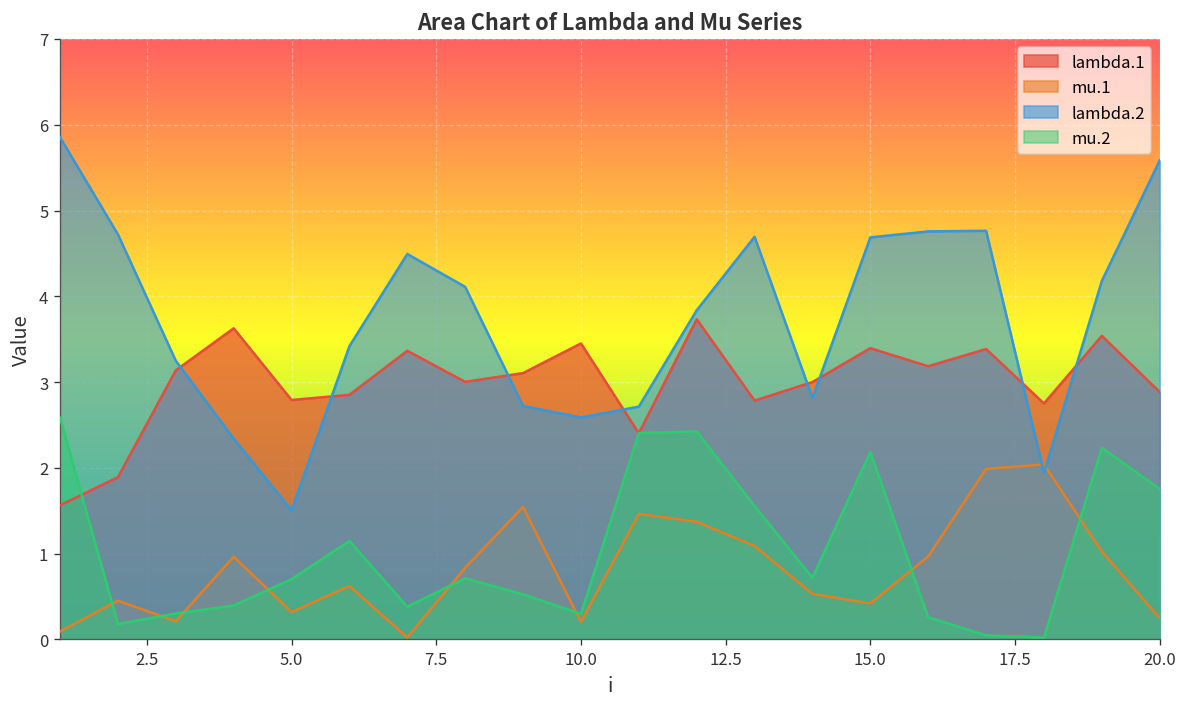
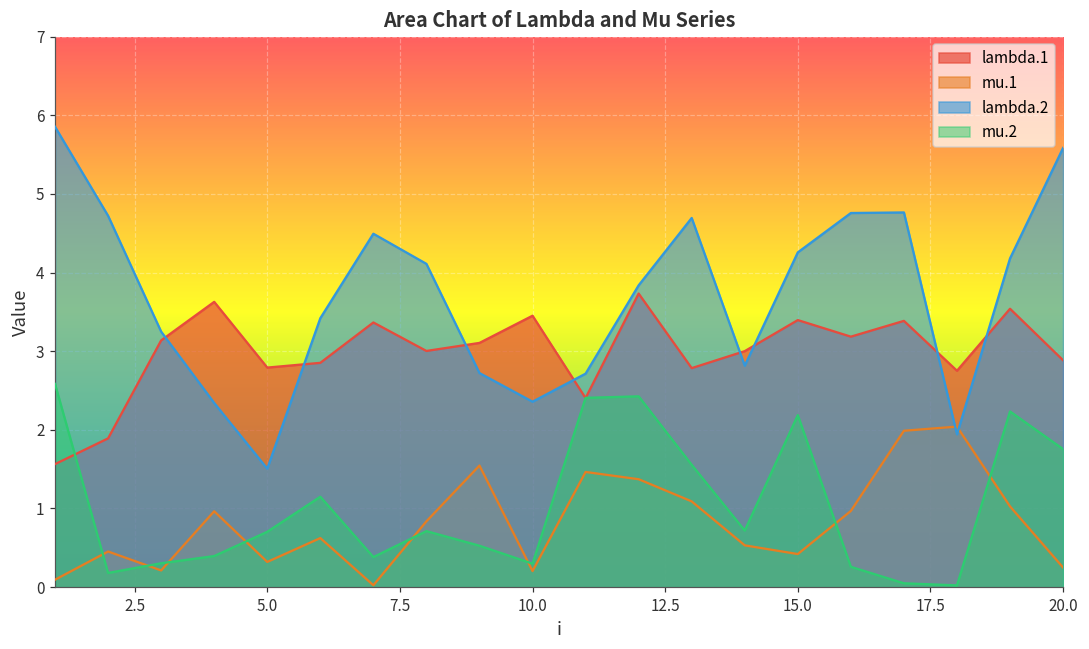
lambda.2, 10.0: 2.6 -> 2.4
lambda.2, 15.0: 4.7 -> 4.3
